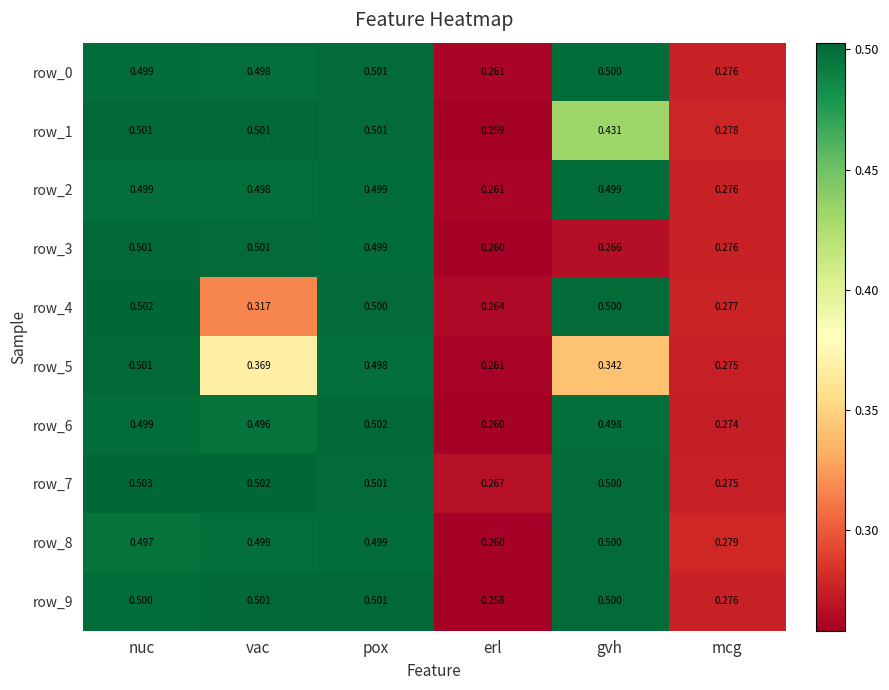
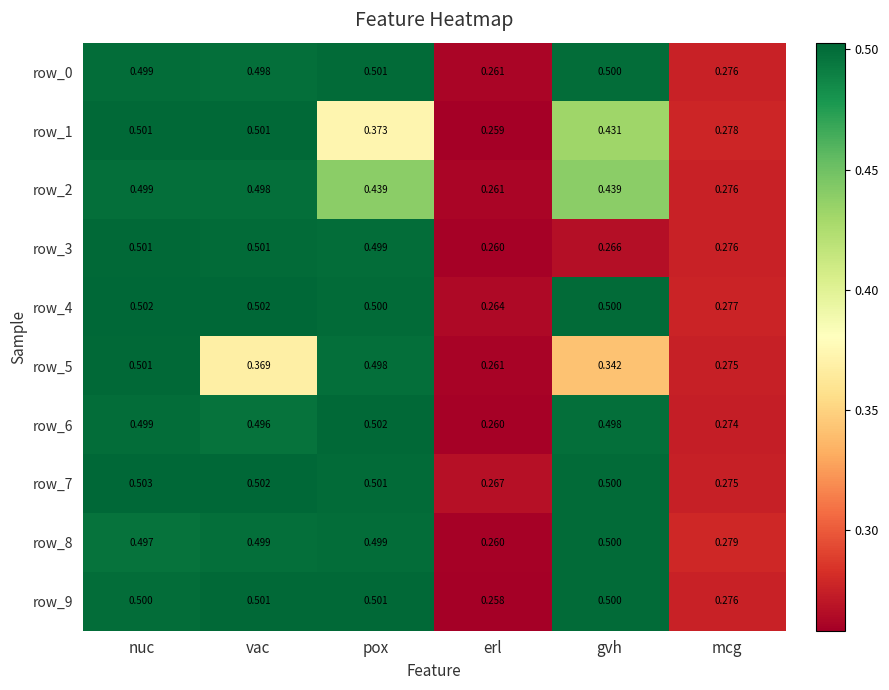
row_1, pox: 0.501 -> 0.373
row_2, pox: 0.499 -> 0.439
row_2, gvh: 0.499 -> 0.439
row_4, vac: 0.317 -> 0.502
